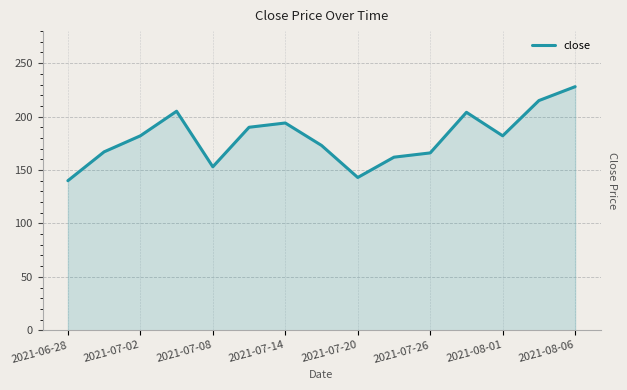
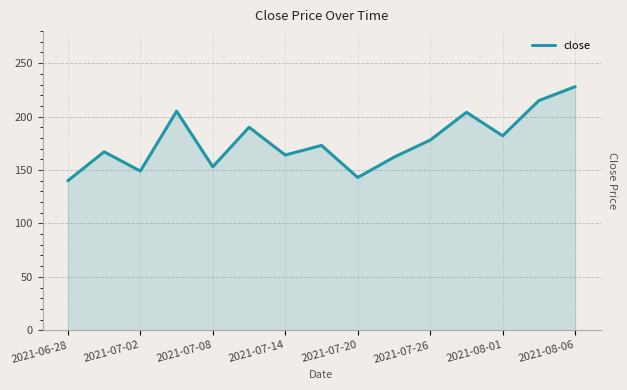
2021-07-02: 182 -> 149
2021-07-14: 194 -> 164
2021-07-26: 166 -> 178
